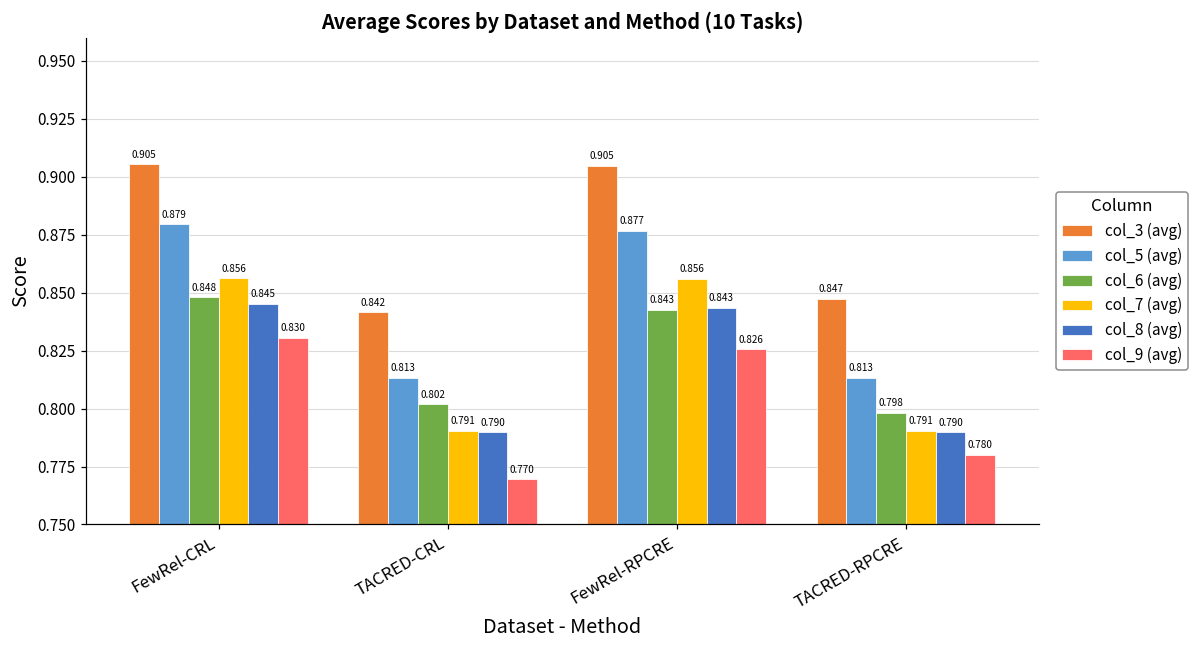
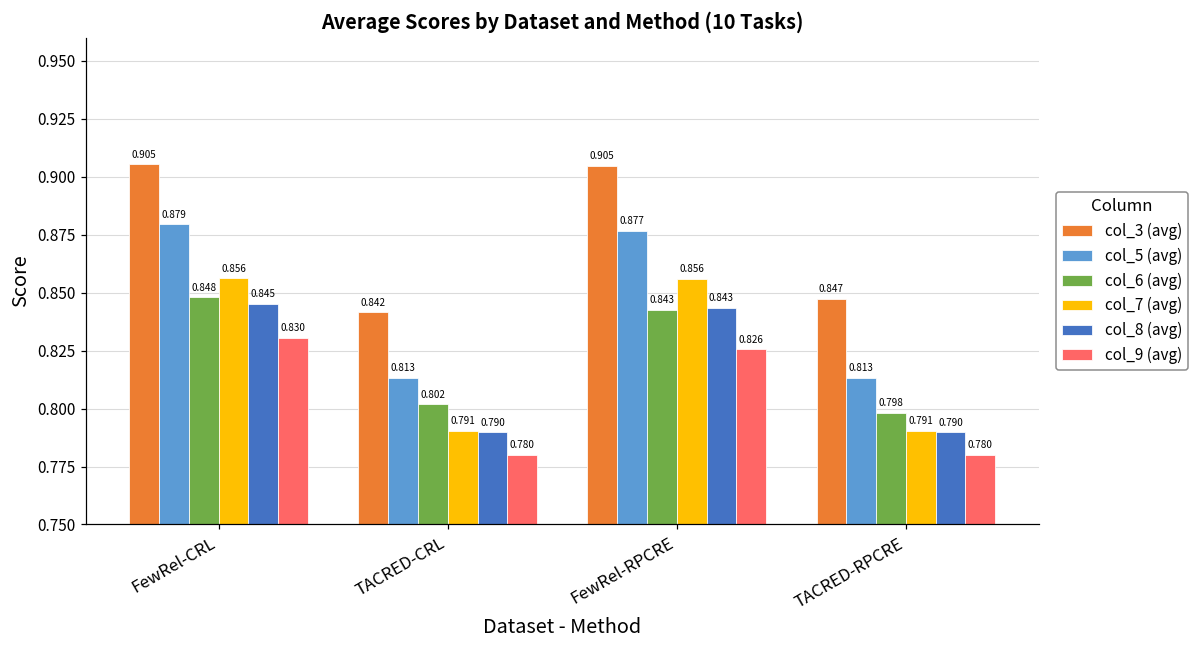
col_9 (avg), TACRED-CRL: 0.770 -> 0.780
